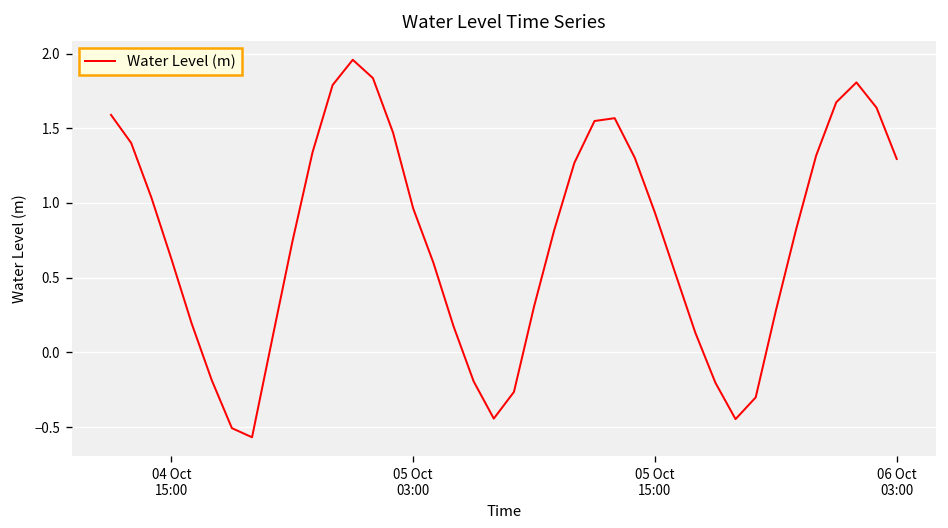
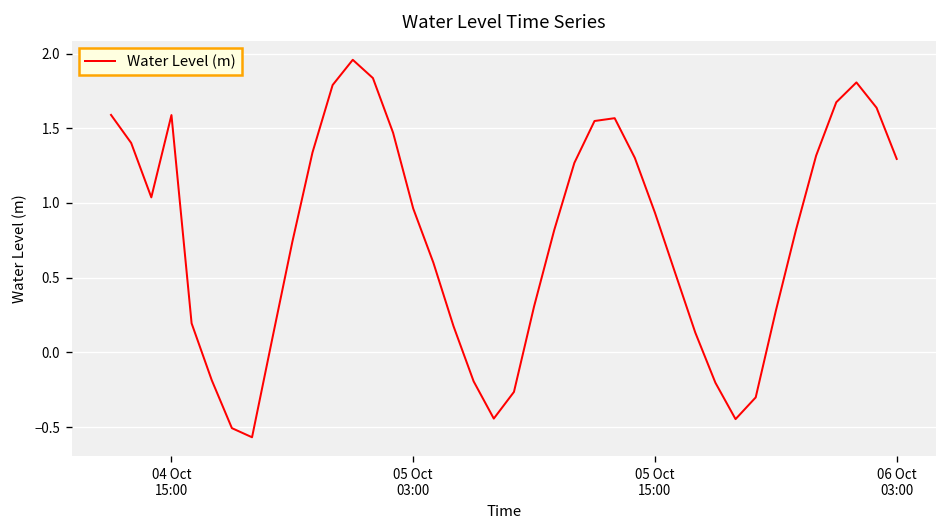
04 Oct 15:00: 0.62 -> 1.59
